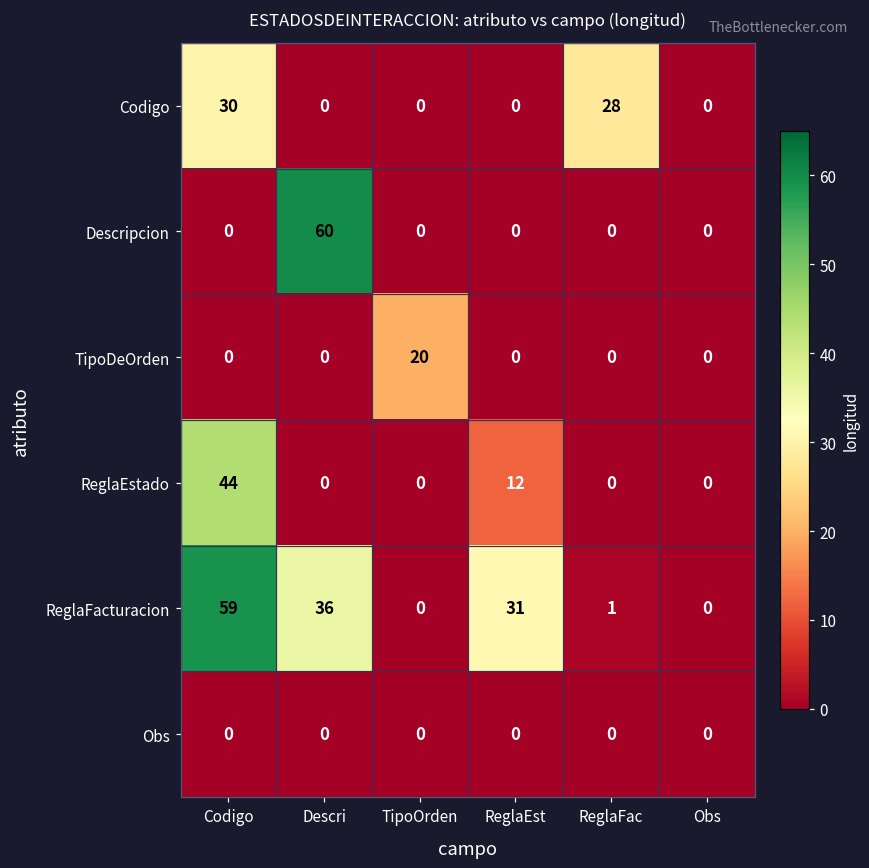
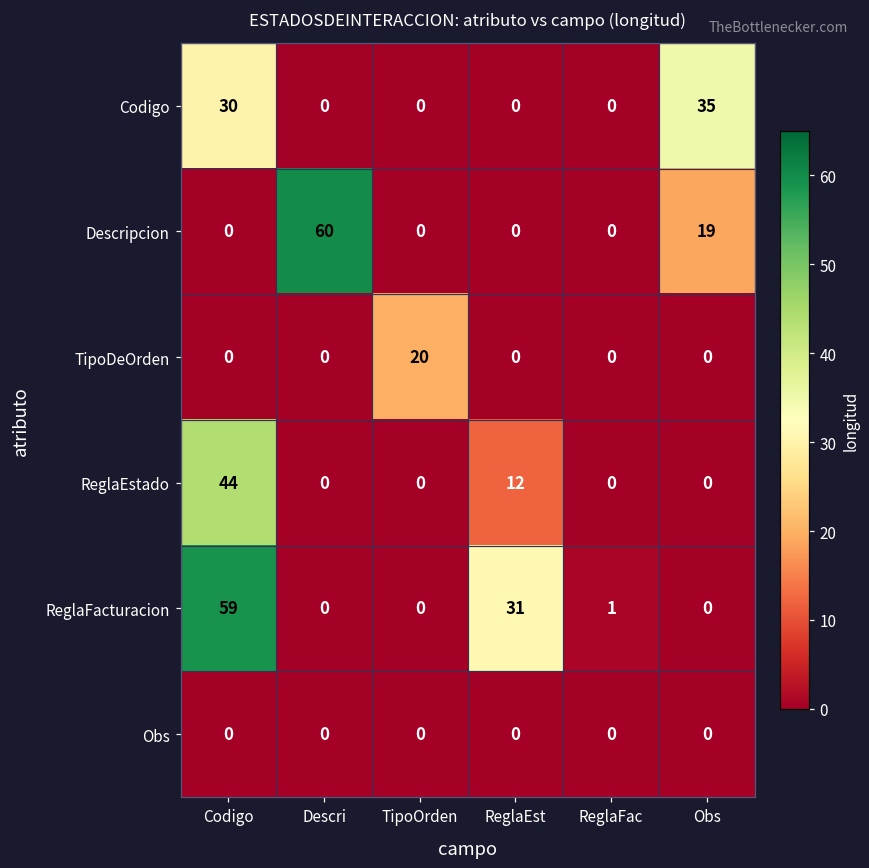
Codigo, ReglaFac: 28 -> 0
Codigo, Obs: 0 -> 35
Descripcion, Obs: 0 -> 19
ReglaFacturacion, Descri: 36 -> 0
